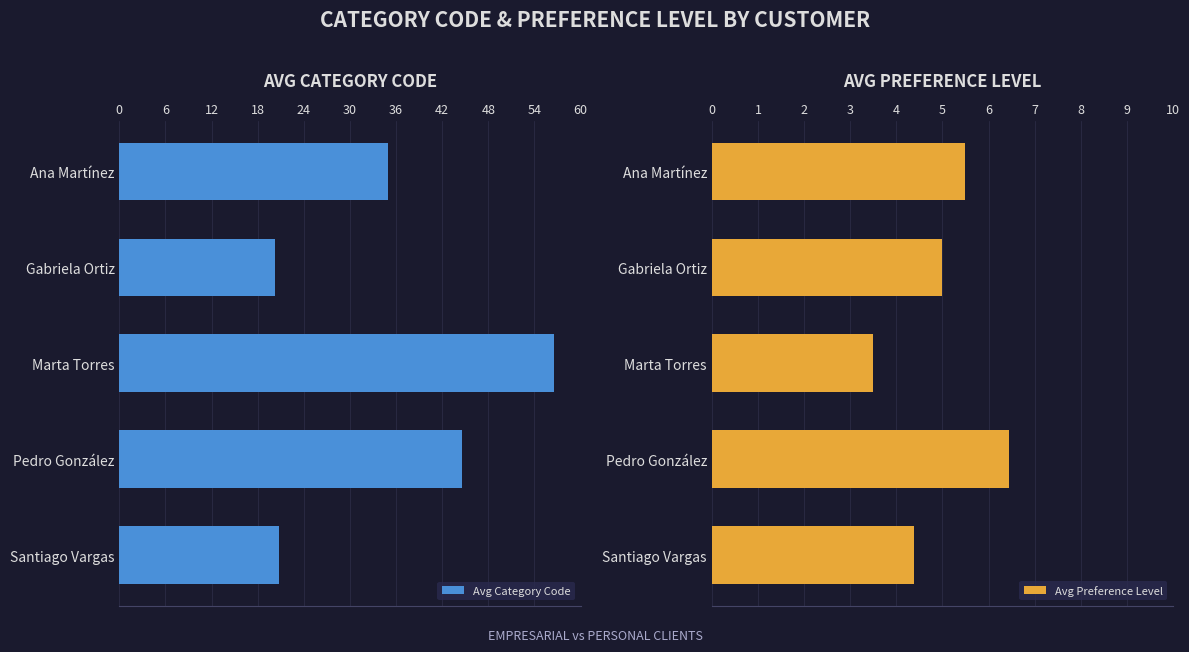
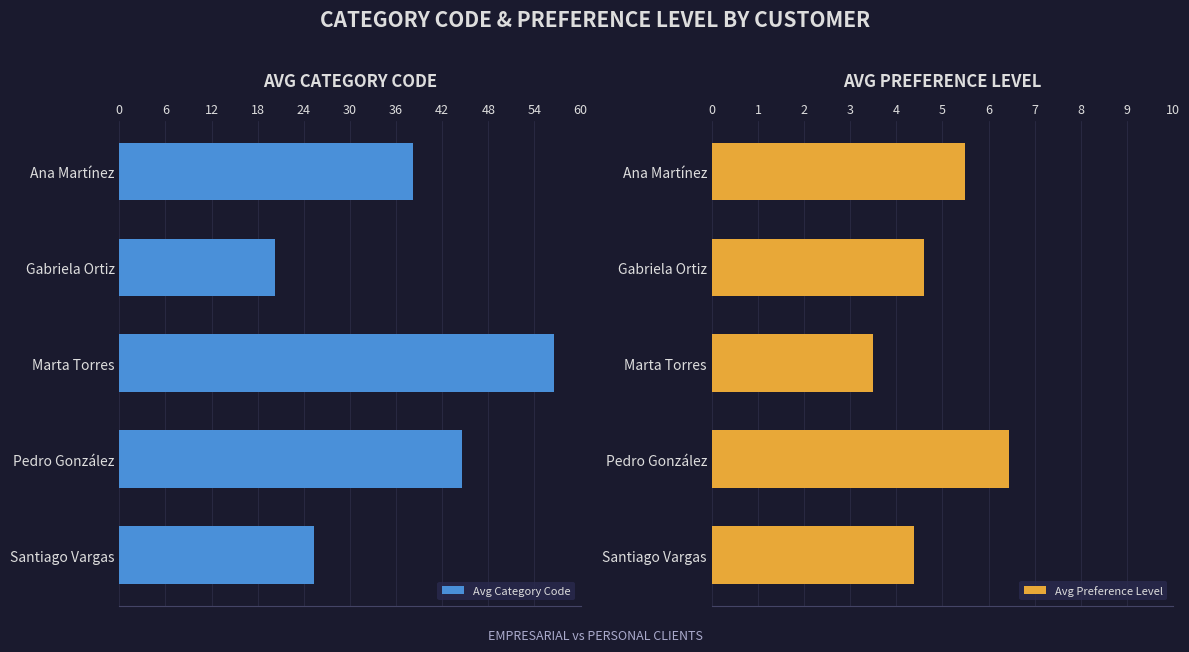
AVG CATEGORY CODE, Ana Martínez: 35 -> 38
AVG CATEGORY CODE, Santiago Vargas: 21 -> 25
AVG PREFERENCE LEVEL, Gabriela Ortiz: 5.0 -> 4.6
